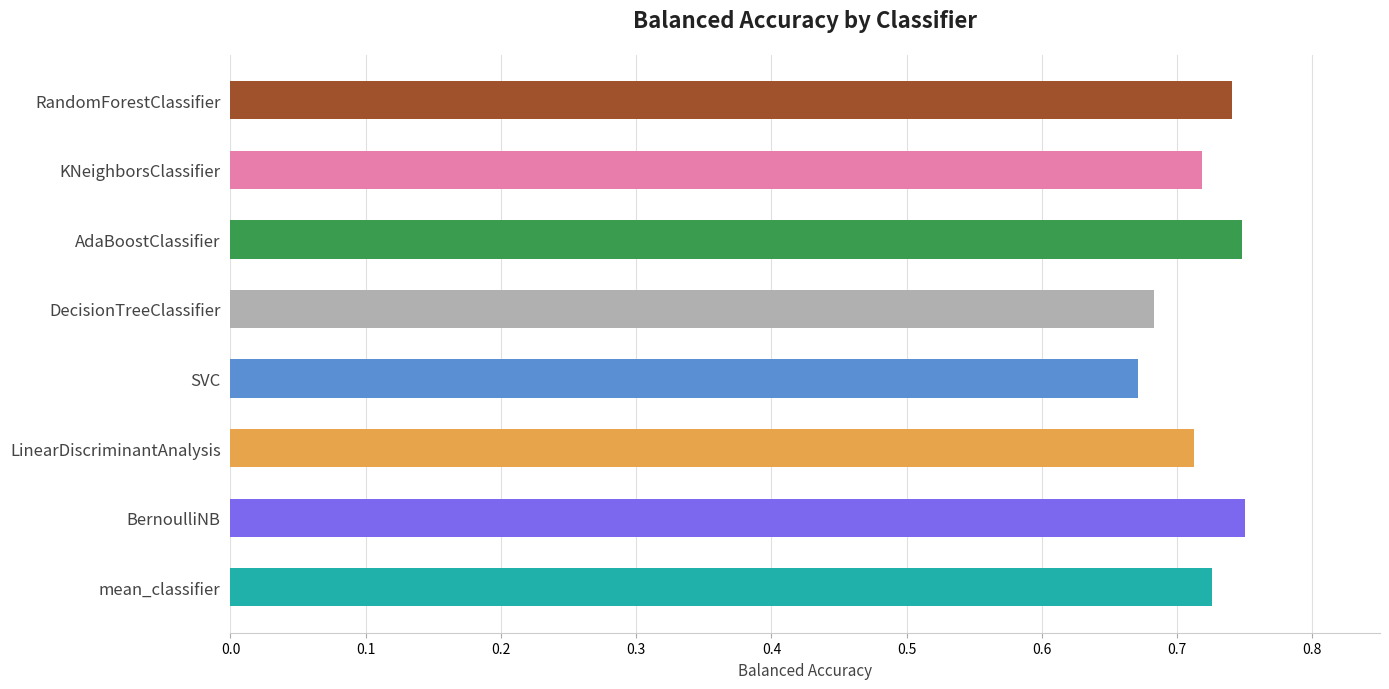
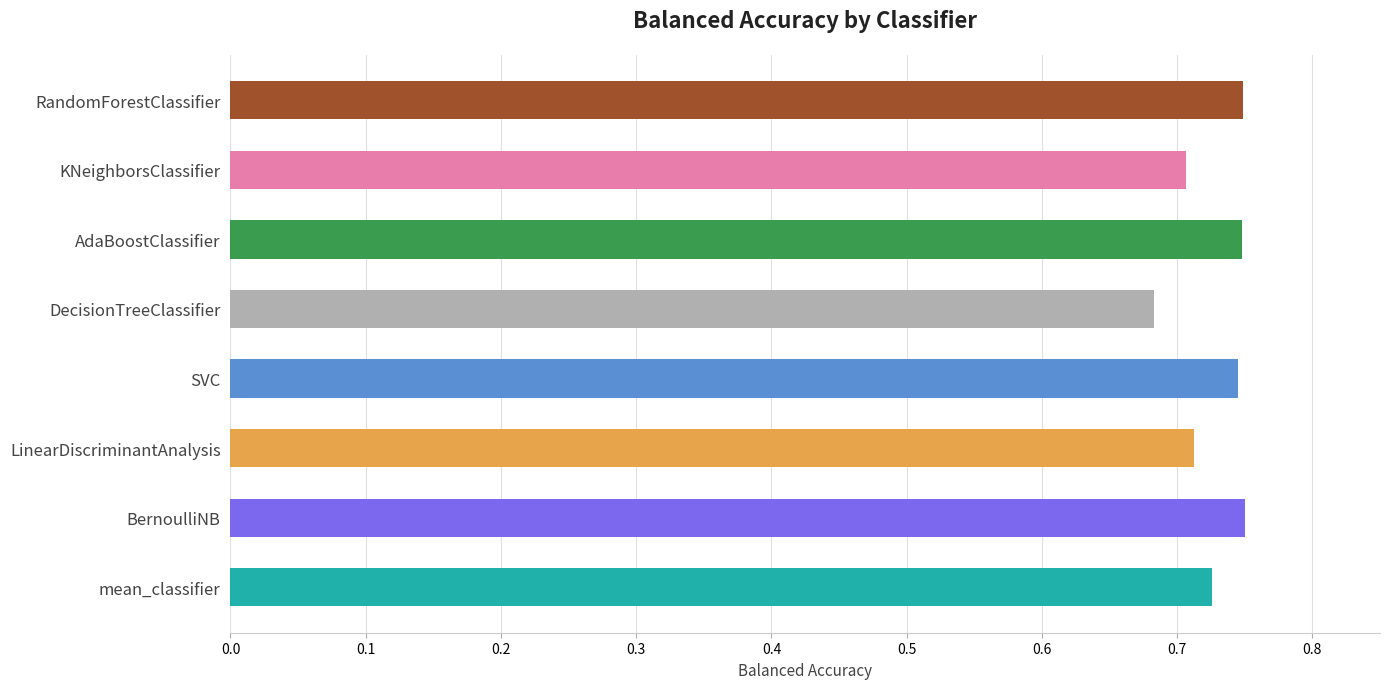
RandomForestClassifier: 0.741 -> 0.749
KNeighborsClassifier: 0.719 -> 0.707
SVC: 0.671 -> 0.745
